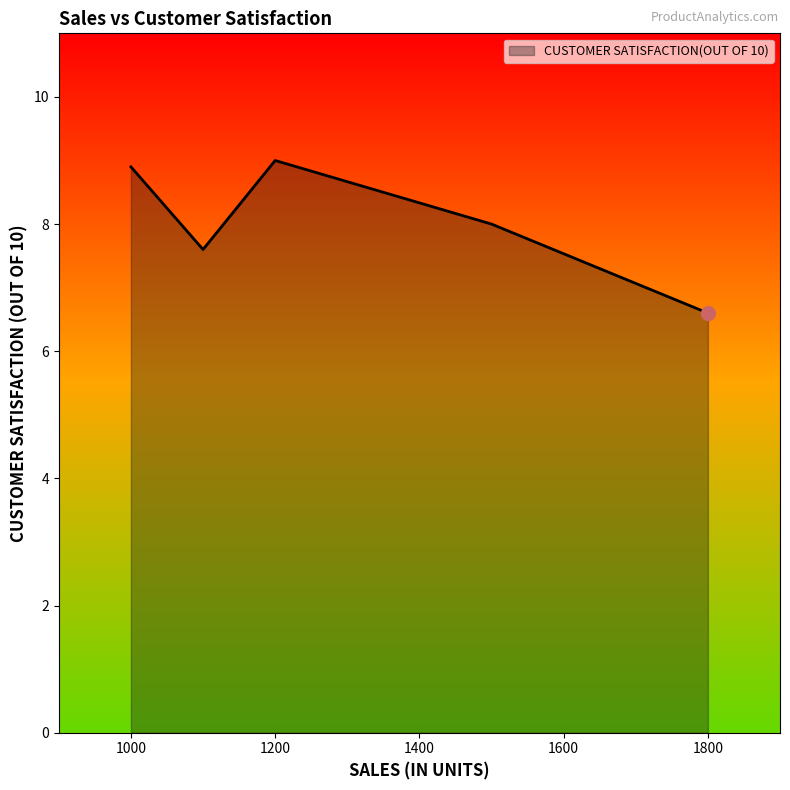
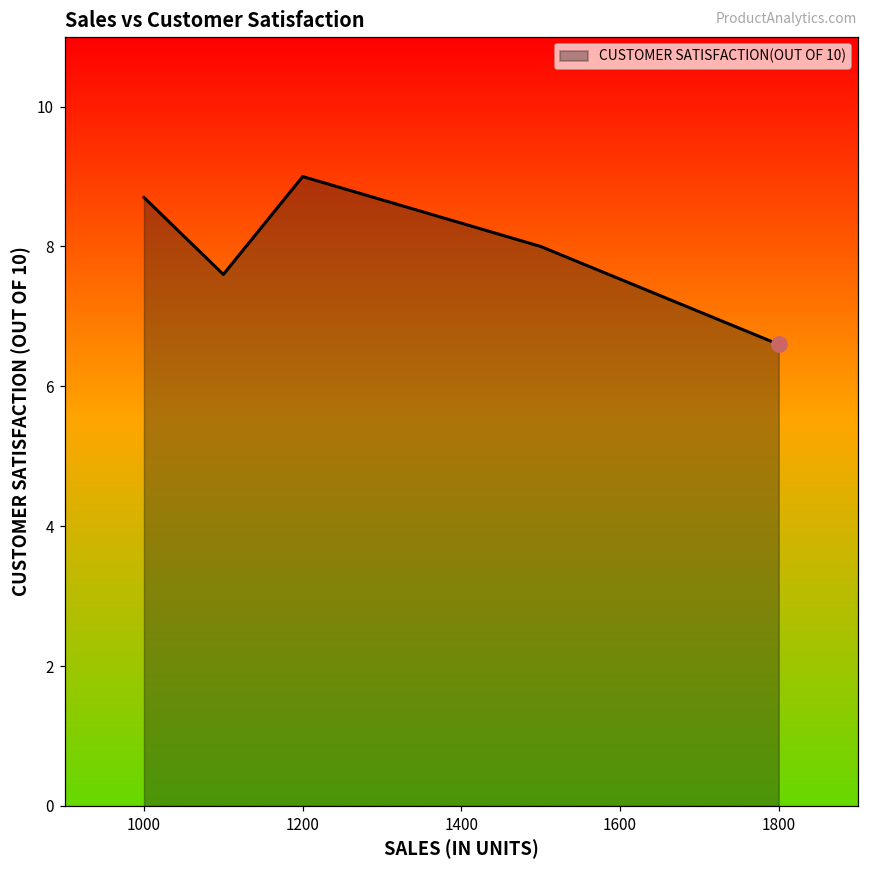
CUSTOMER SATISFACTION(OUT OF 10), 1000: 8.9 -> 8.7
